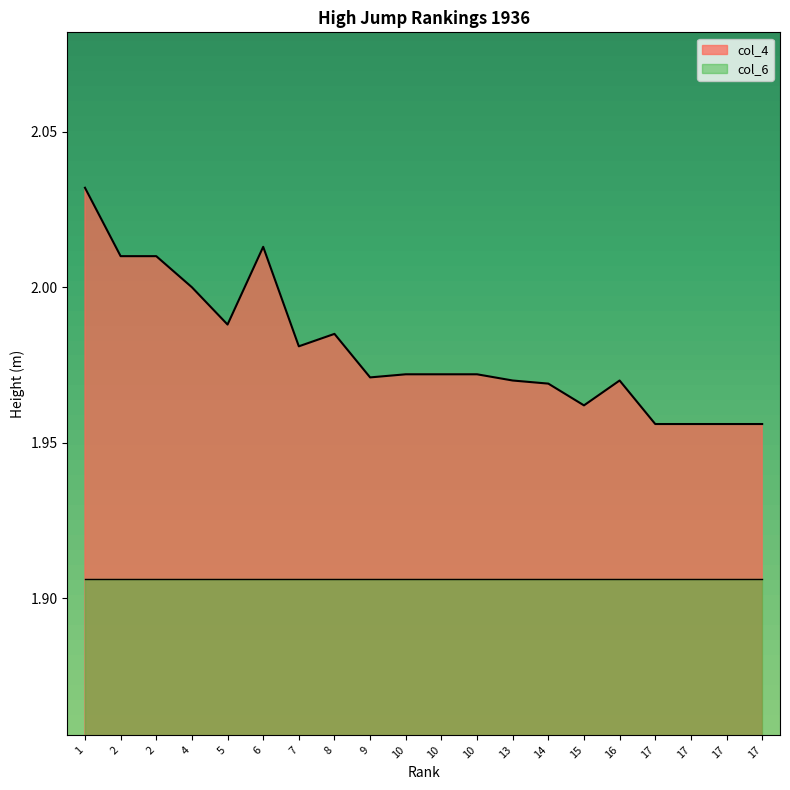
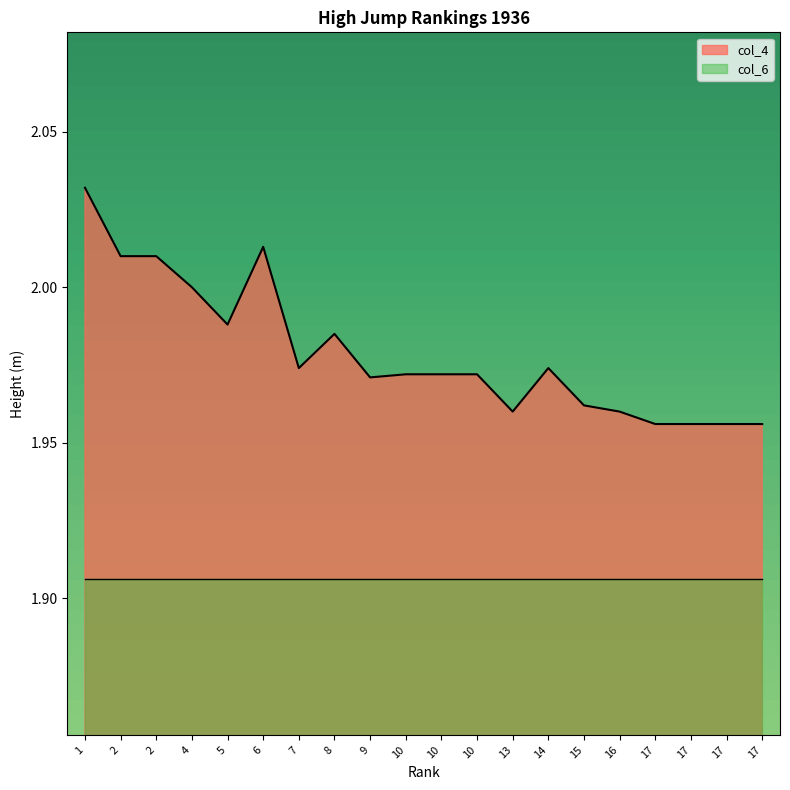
col_4, 7: 1.981 -> 1.974
col_4, 13: 1.97 -> 1.96
col_4, 14: 1.969 -> 1.974
col_4, 16: 1.97 -> 1.96
